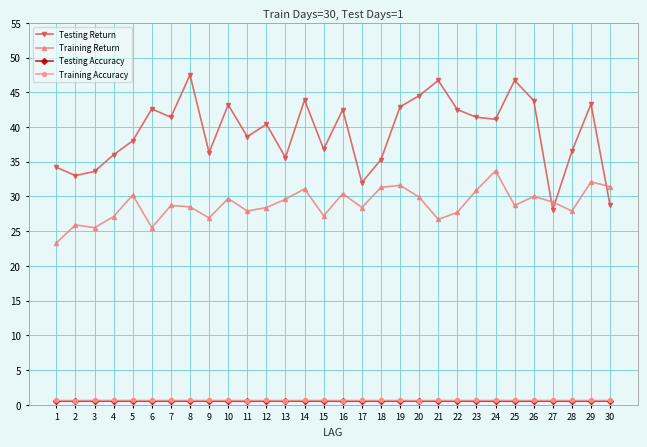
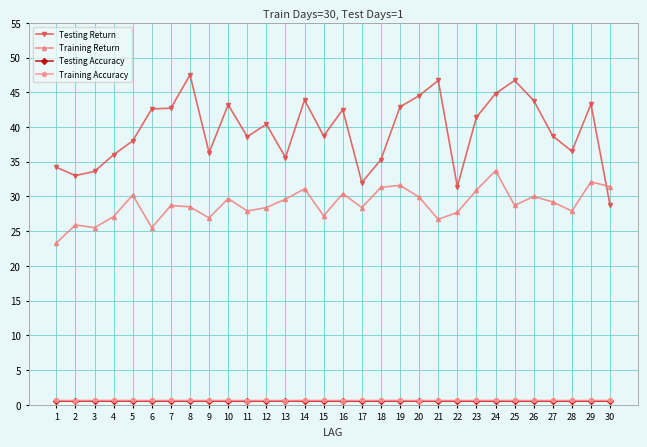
Testing Return, 7: 41 -> 43
Testing Return, 15: 37 -> 39
Testing Return, 22: 43 -> 31
Testing Return, 24: 41 -> 45
Testing Return, 27: 28 -> 39
